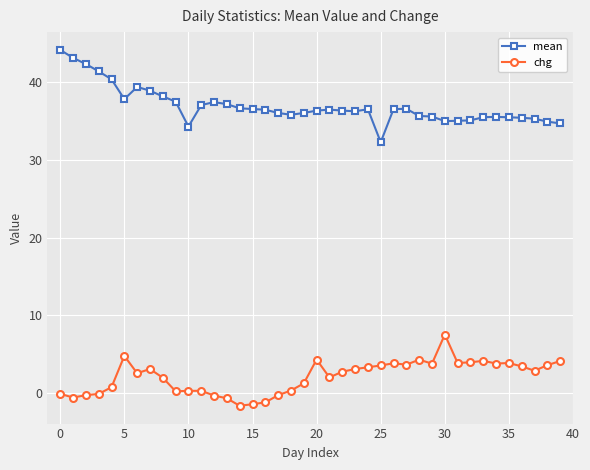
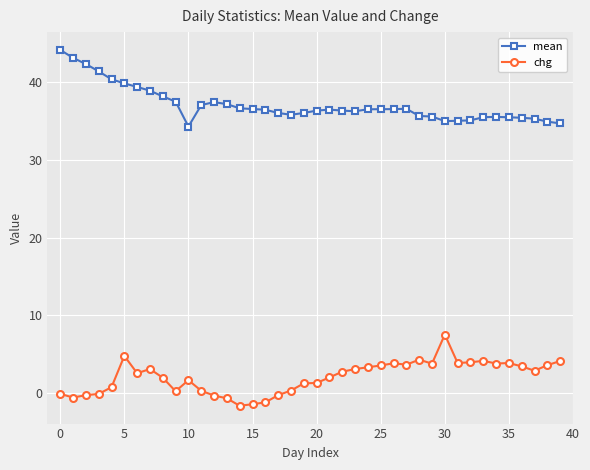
mean, 5: 38 -> 40
chg, 10: 0 -> 2
chg, 20: 4 -> 1
mean, 25: 32 -> 37
